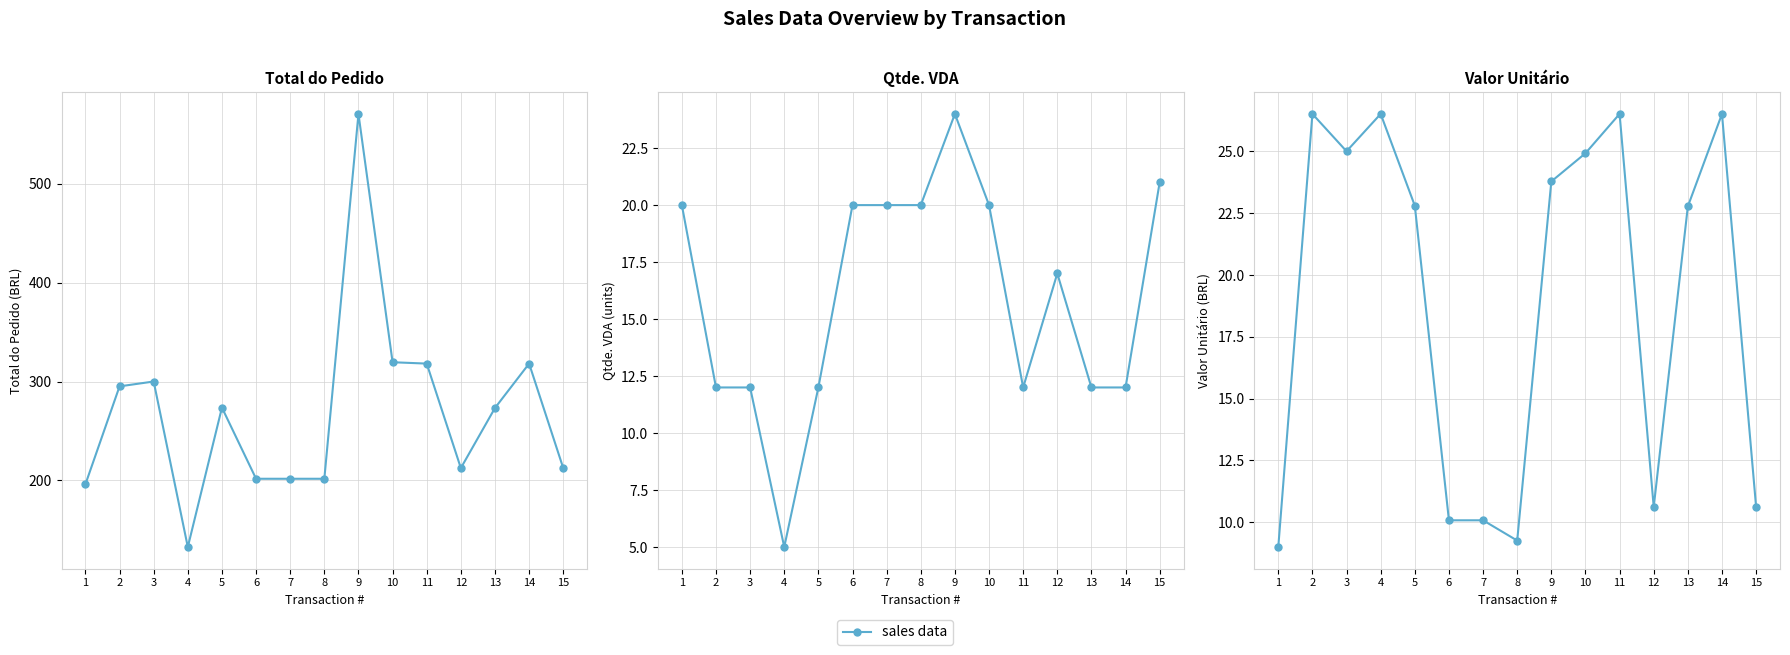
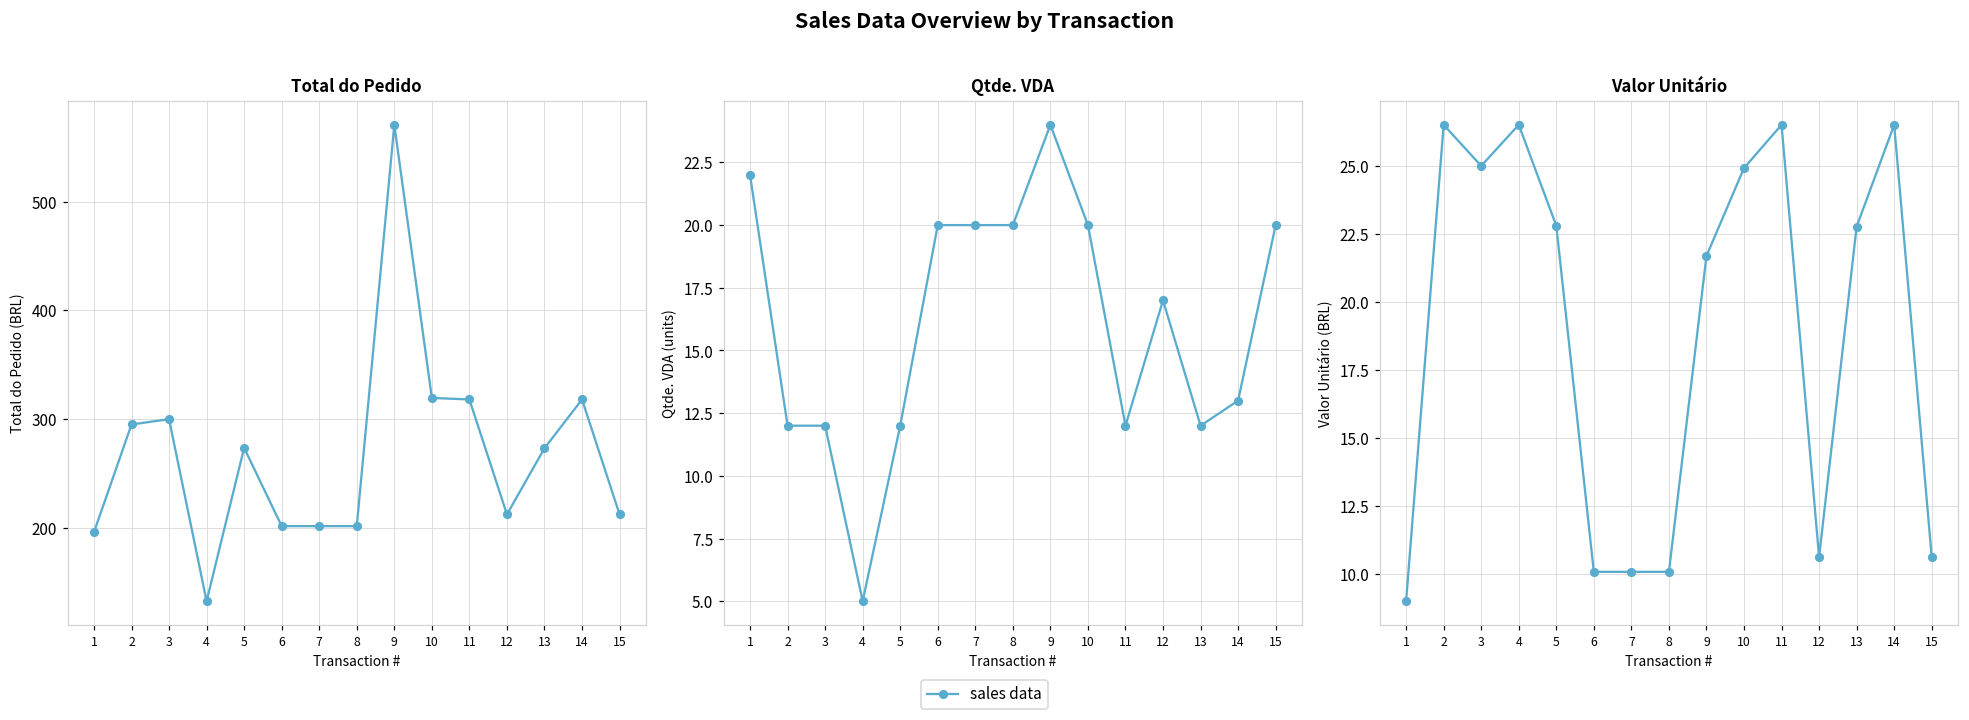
Qtde. VDA, 1: 20 -> 22
Qtde. VDA, 14: 12 -> 13
Qtde. VDA, 15: 21 -> 20
Valor Unitário, 8: 9.3 -> 10.1
Valor Unitário, 9: 23.8 -> 21.7
